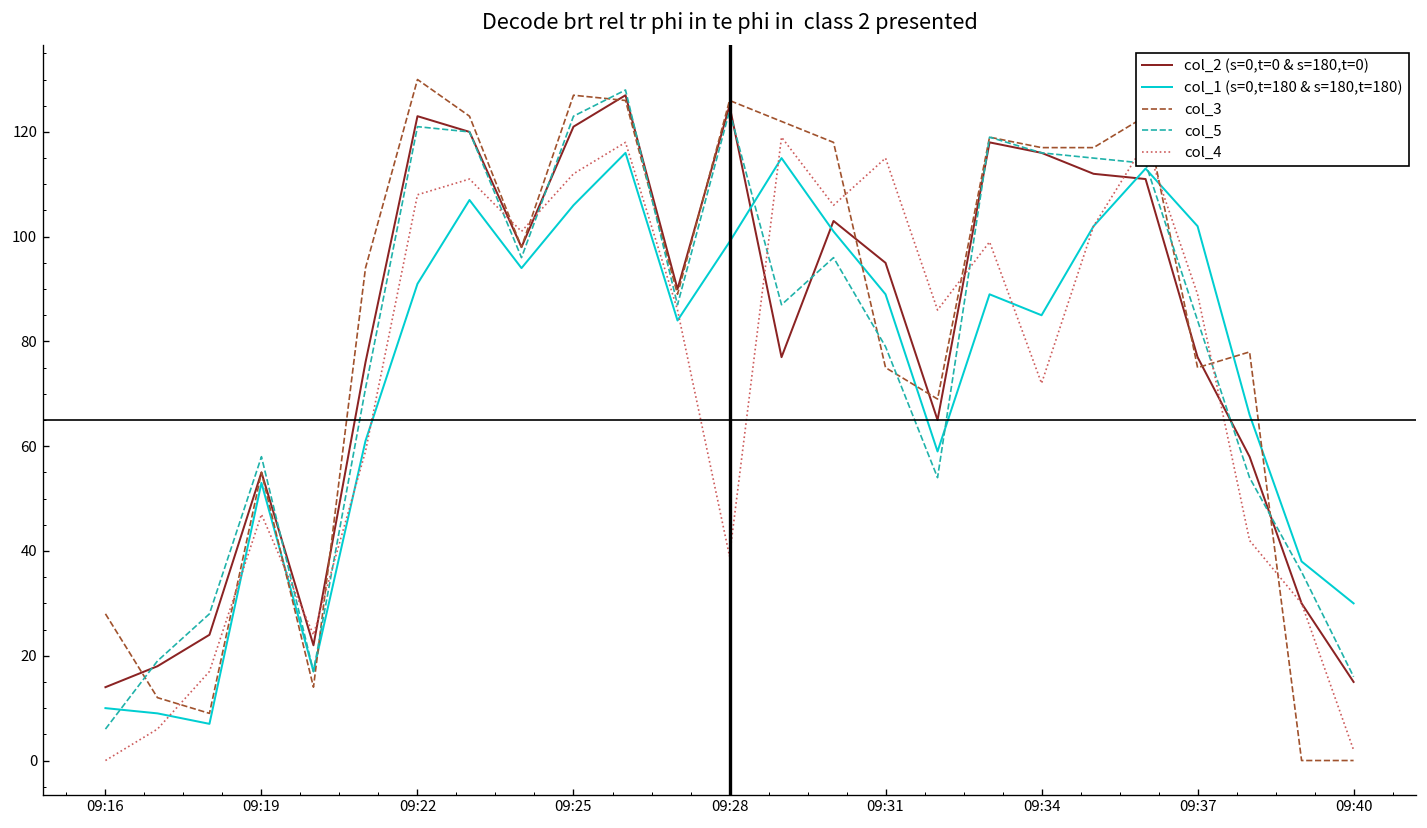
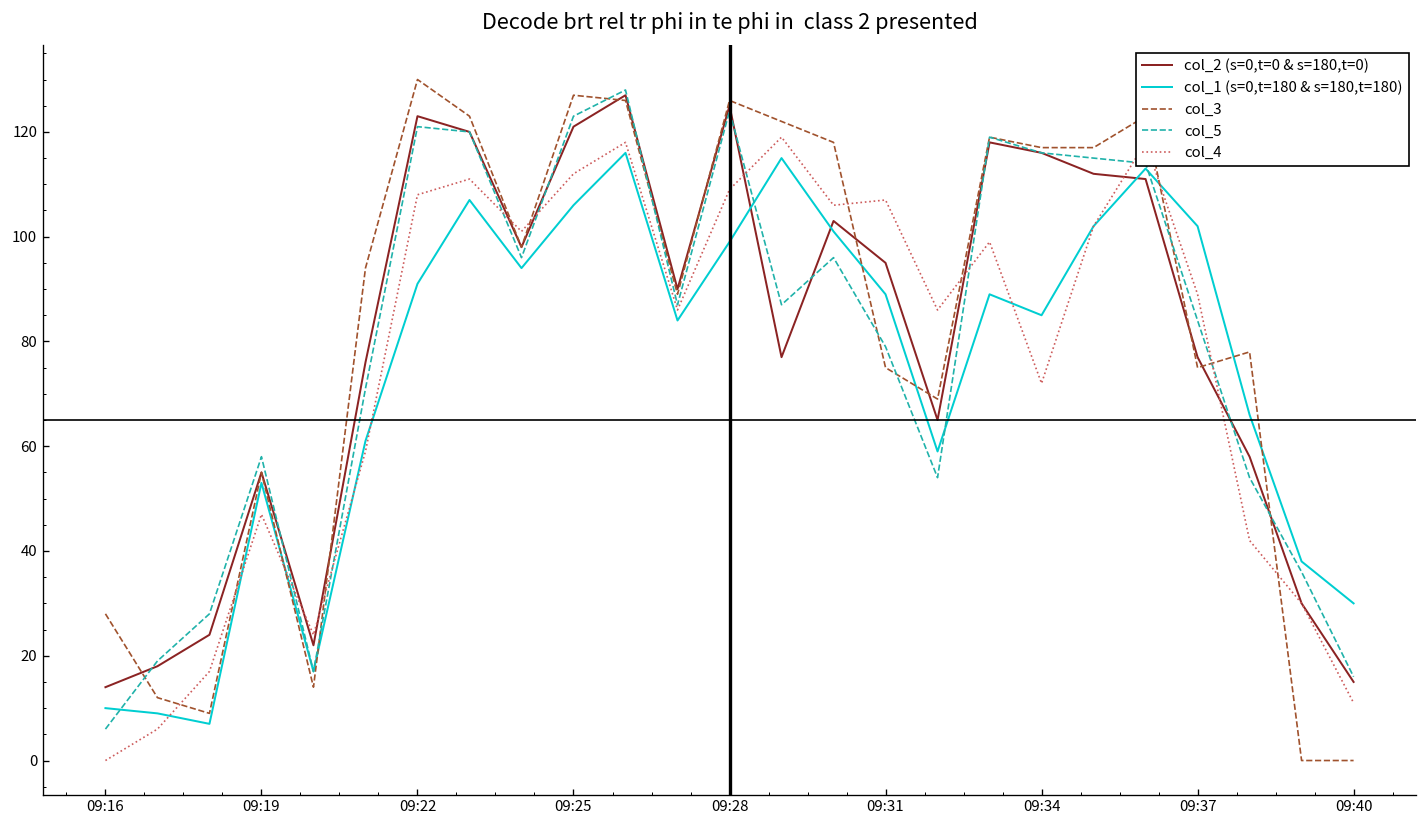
col_4, 09:28: 39 -> 109
col_4, 09:31: 115 -> 107
col_4, 09:40: 2 -> 11
